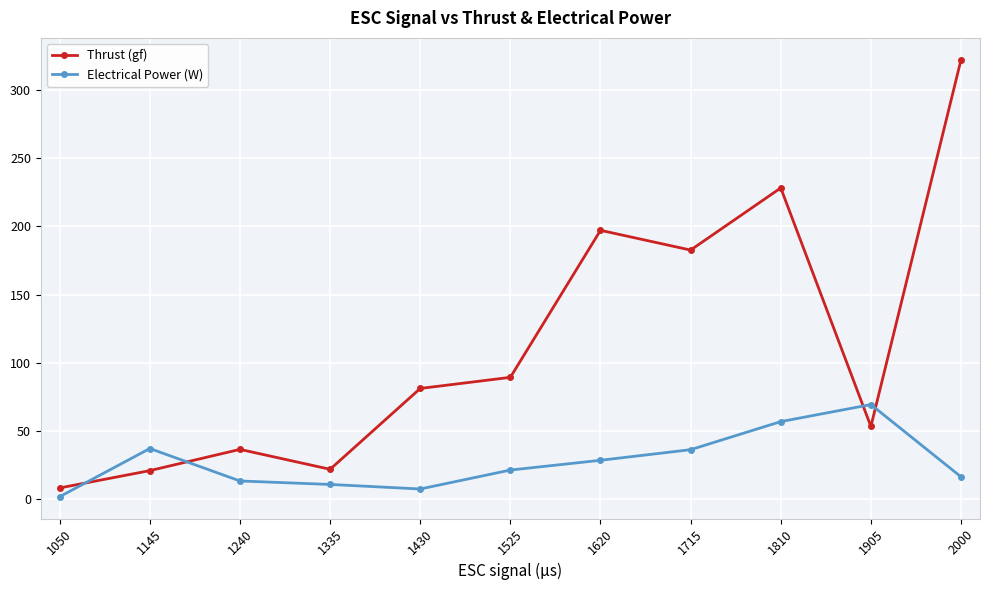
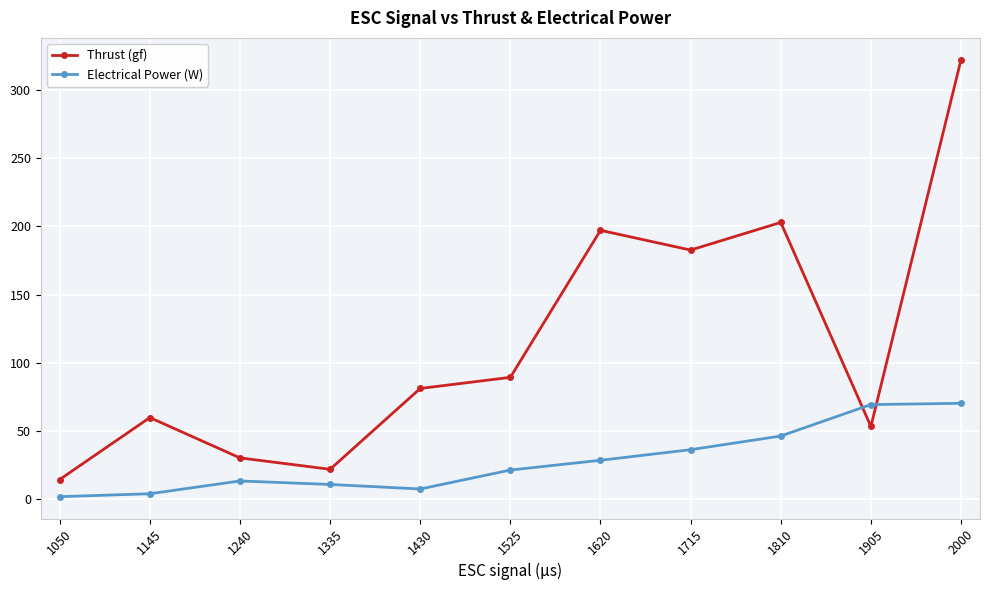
Thrust (gf), 1050: 8 -> 14
Thrust (gf), 1145: 21 -> 60
Electrical Power (W), 1145: 37 -> 4
Thrust (gf), 1240: 37 -> 30
Thrust (gf), 1810: 228 -> 203
Electrical Power (W), 1810: 57 -> 46
Electrical Power (W), 2000: 16 -> 70
